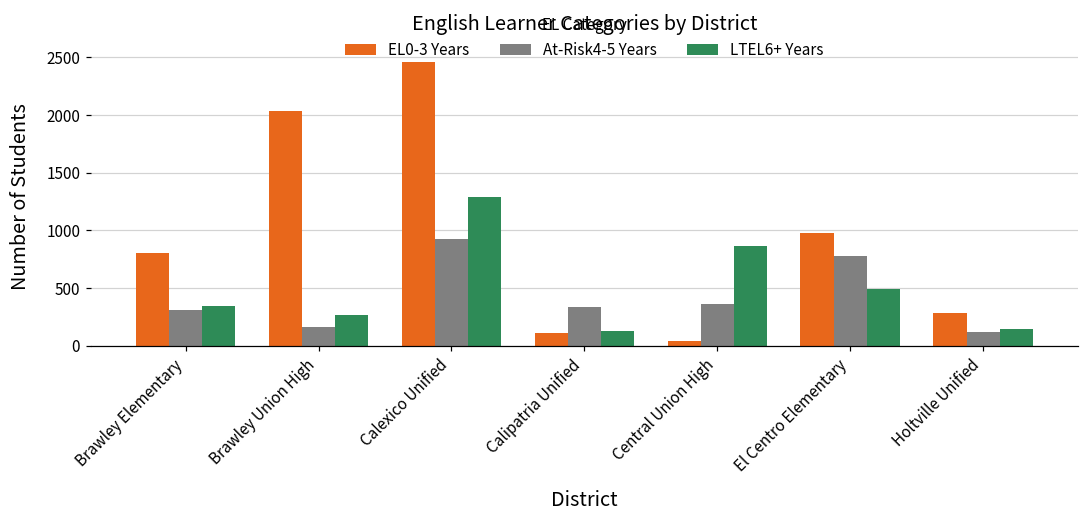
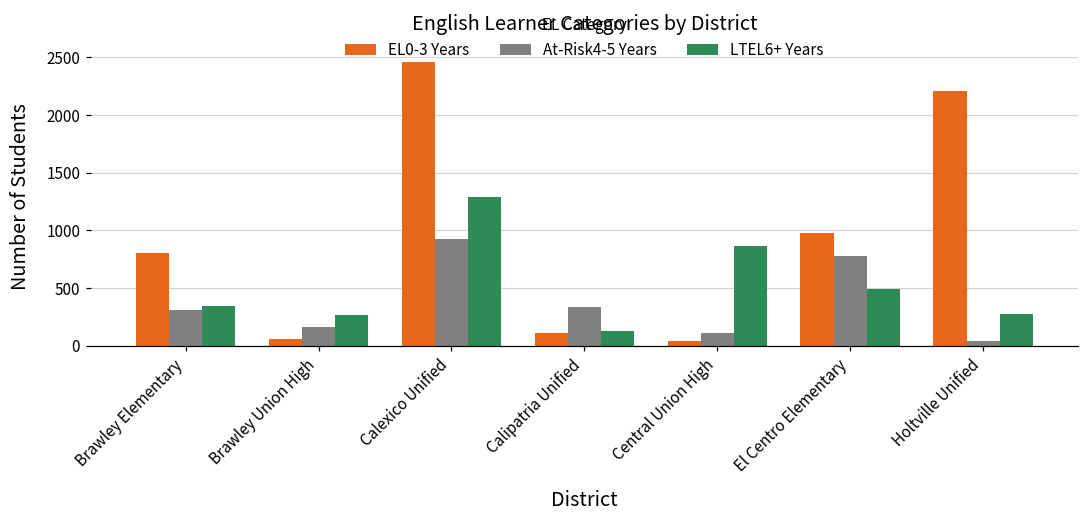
EL0-3 Years, Brawley Union High: 2040 -> 60
At-Risk4-5 Years, Central Union High: 360 -> 110
EL0-3 Years, Holtville Unified: 280 -> 2210
At-Risk4-5 Years, Holtville Unified: 120 -> 40
LTEL6+ Years, Holtville Unified: 150 -> 280
